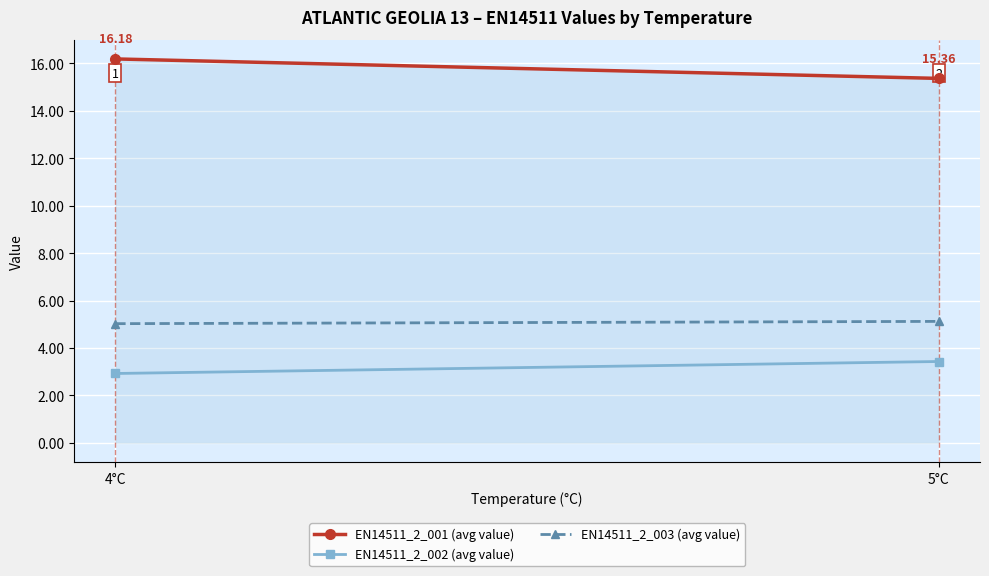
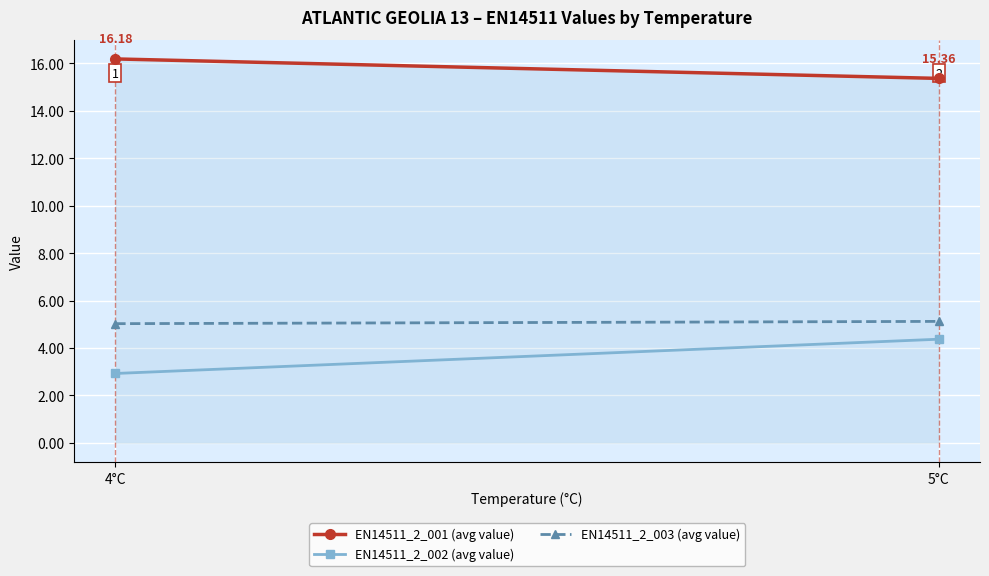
EN14511_2_002 (avg value), 5°C: 3.4 -> 4.4
